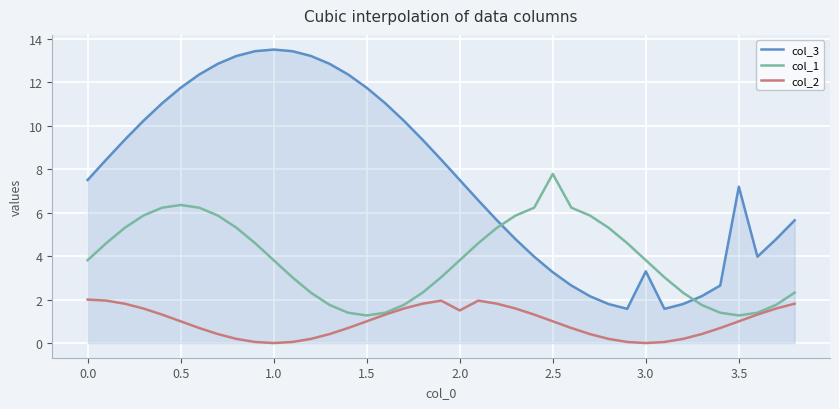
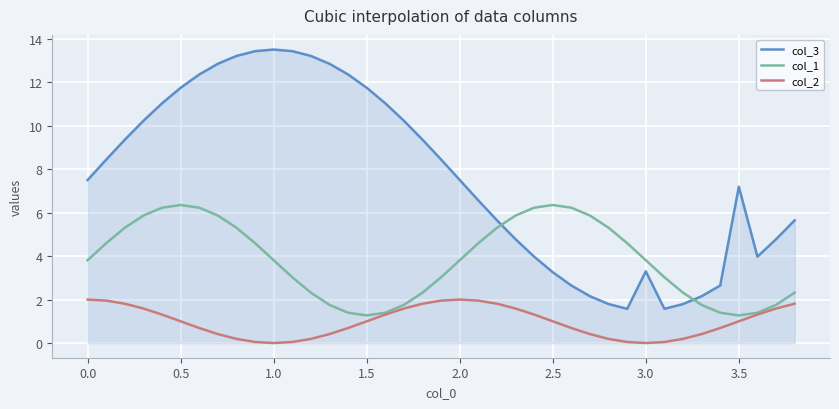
col_2, 2.0: 1.5 -> 2.0
col_1, 2.5: 7.8 -> 6.4
